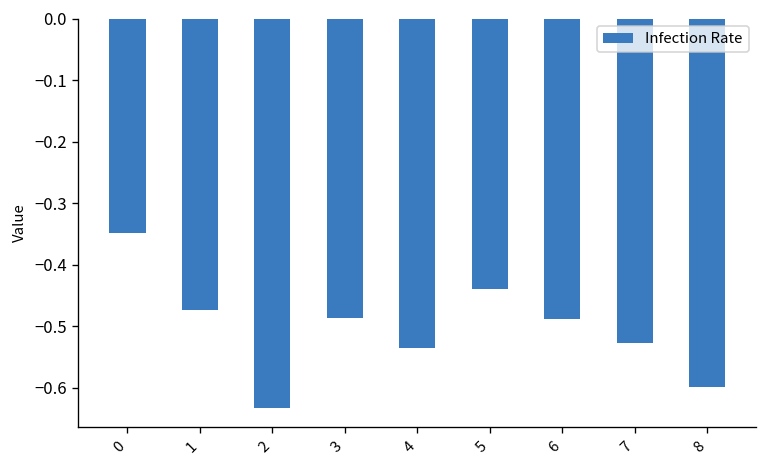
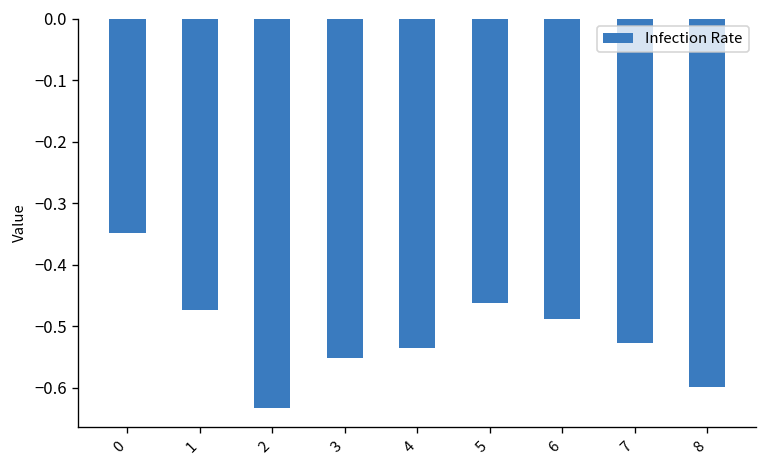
3: -0.49 -> -0.55
5: -0.44 -> -0.46
